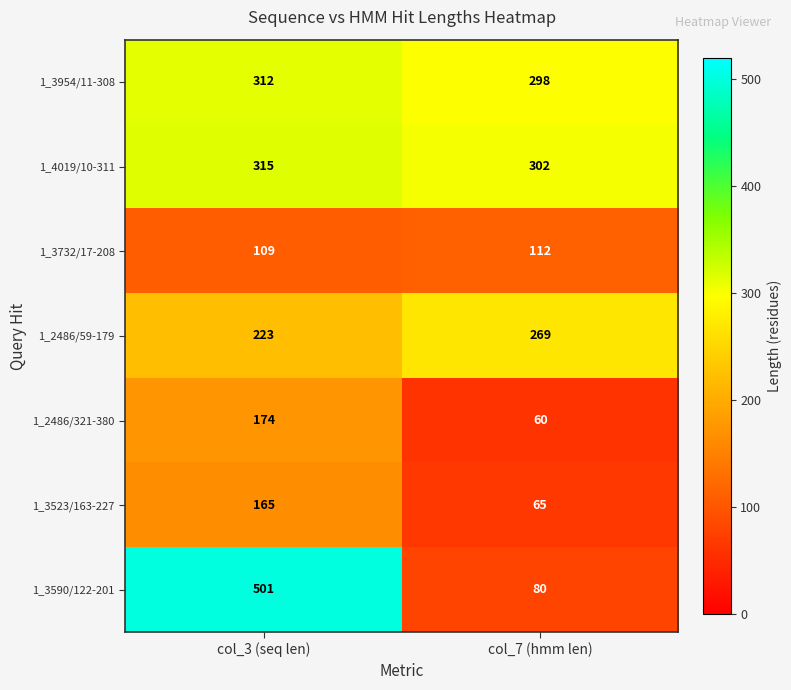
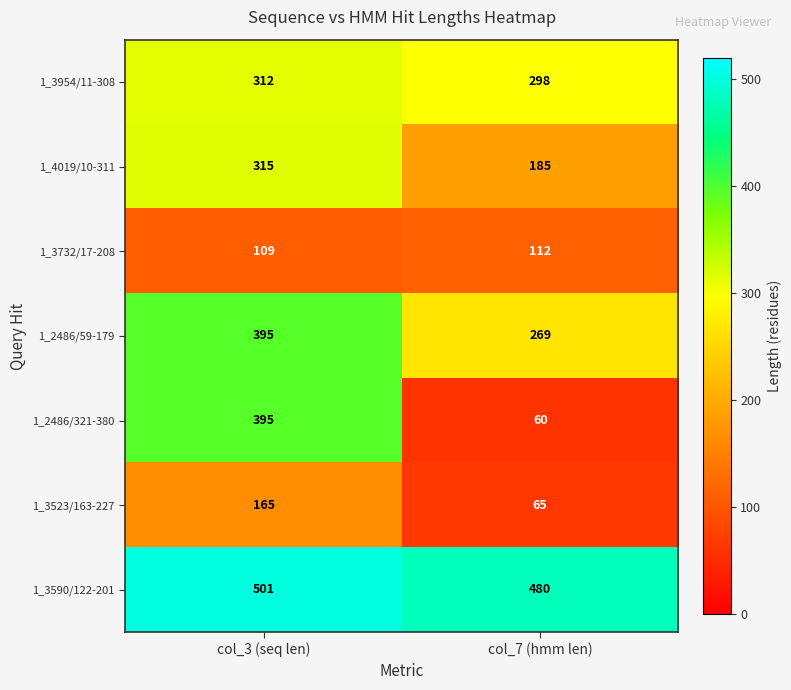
1_4019/10-311, col_7 (hmm len): 302 -> 185
1_2486/59-179, col_3 (seq len): 223 -> 395
1_2486/321-380, col_3 (seq len): 174 -> 395
1_3590/122-201, col_7 (hmm len): 80 -> 480
